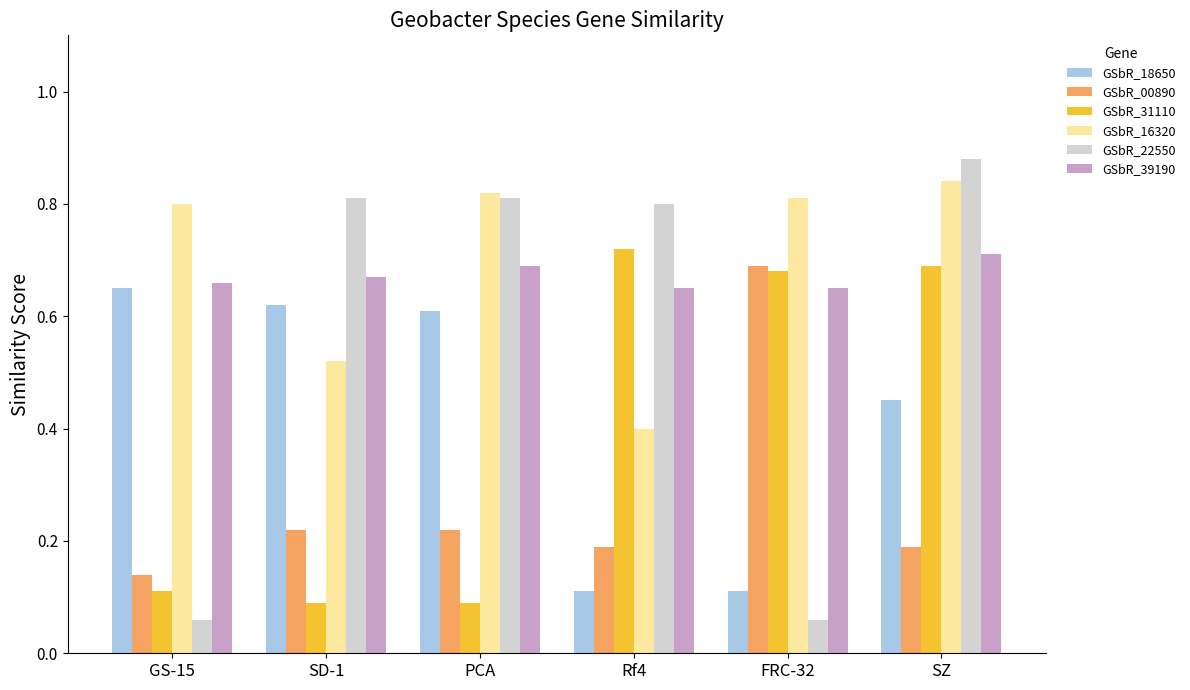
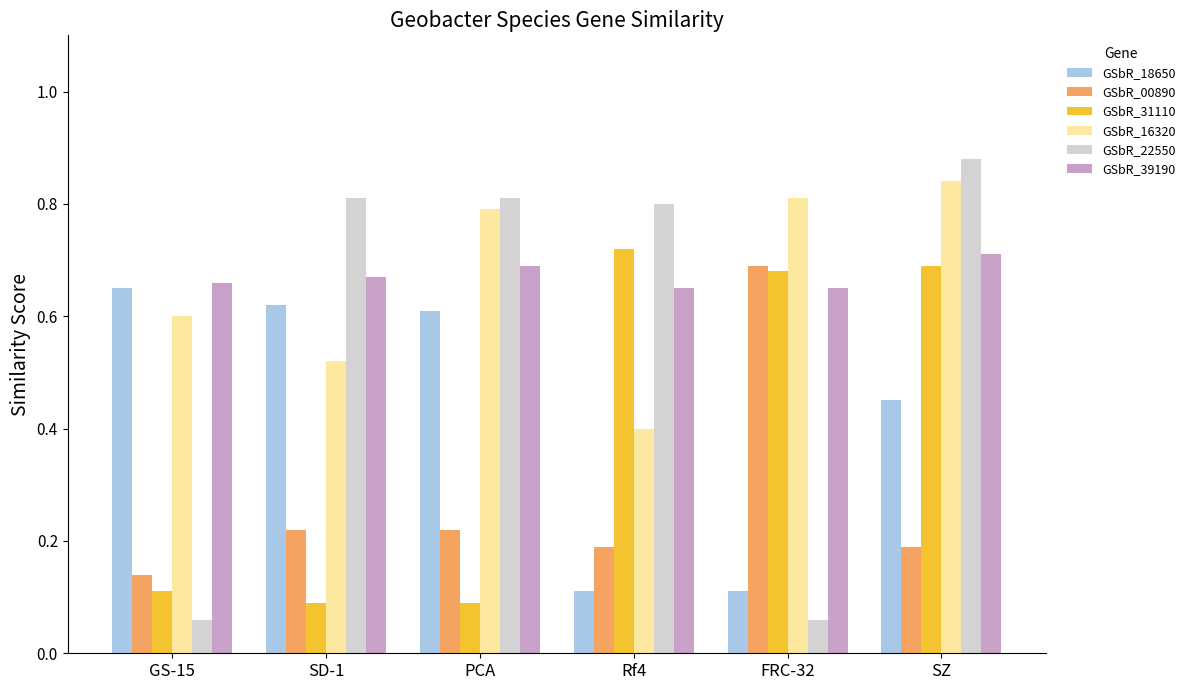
GSbR_16320, GS-15: 0.8 -> 0.6
GSbR_16320, PCA: 0.82 -> 0.79
